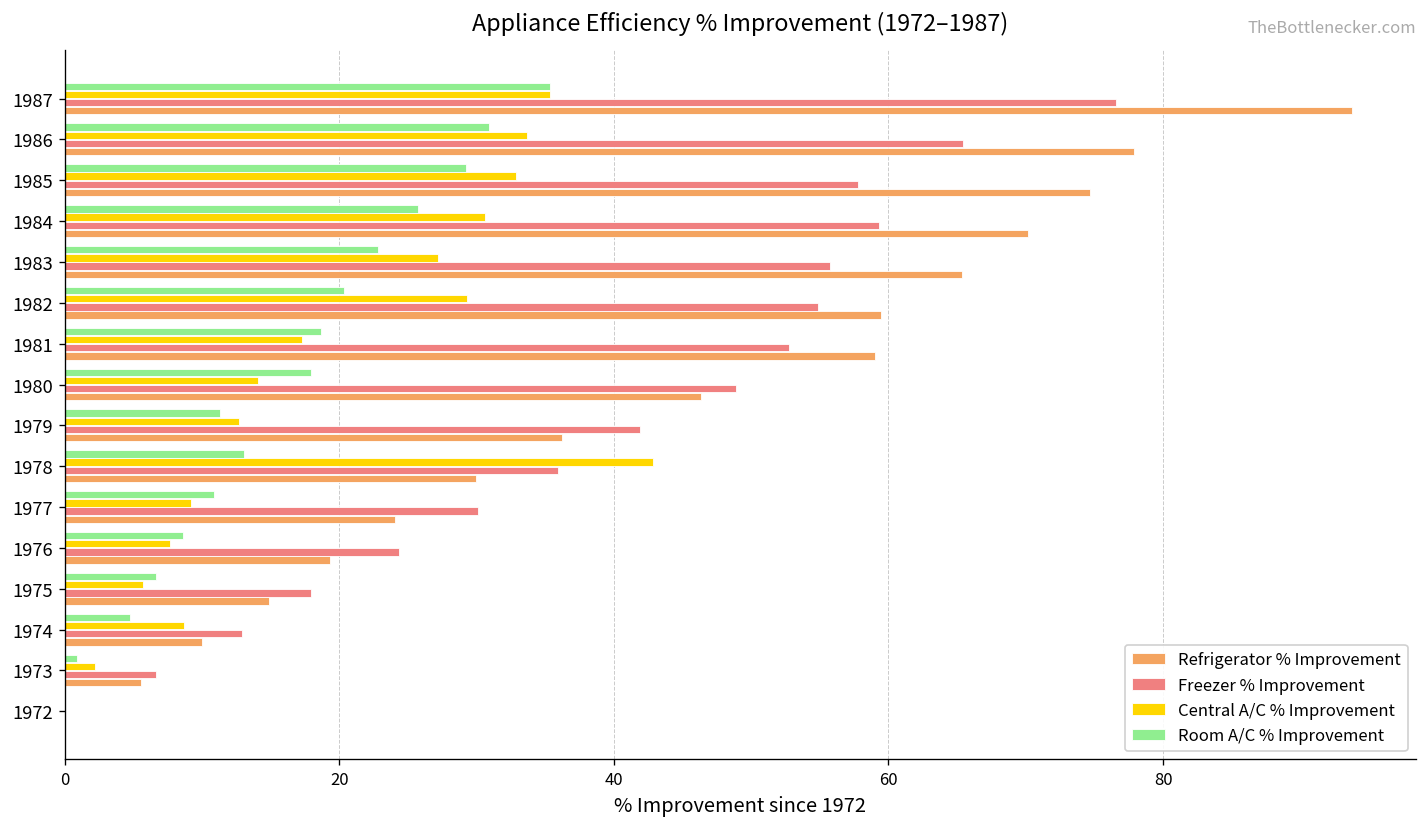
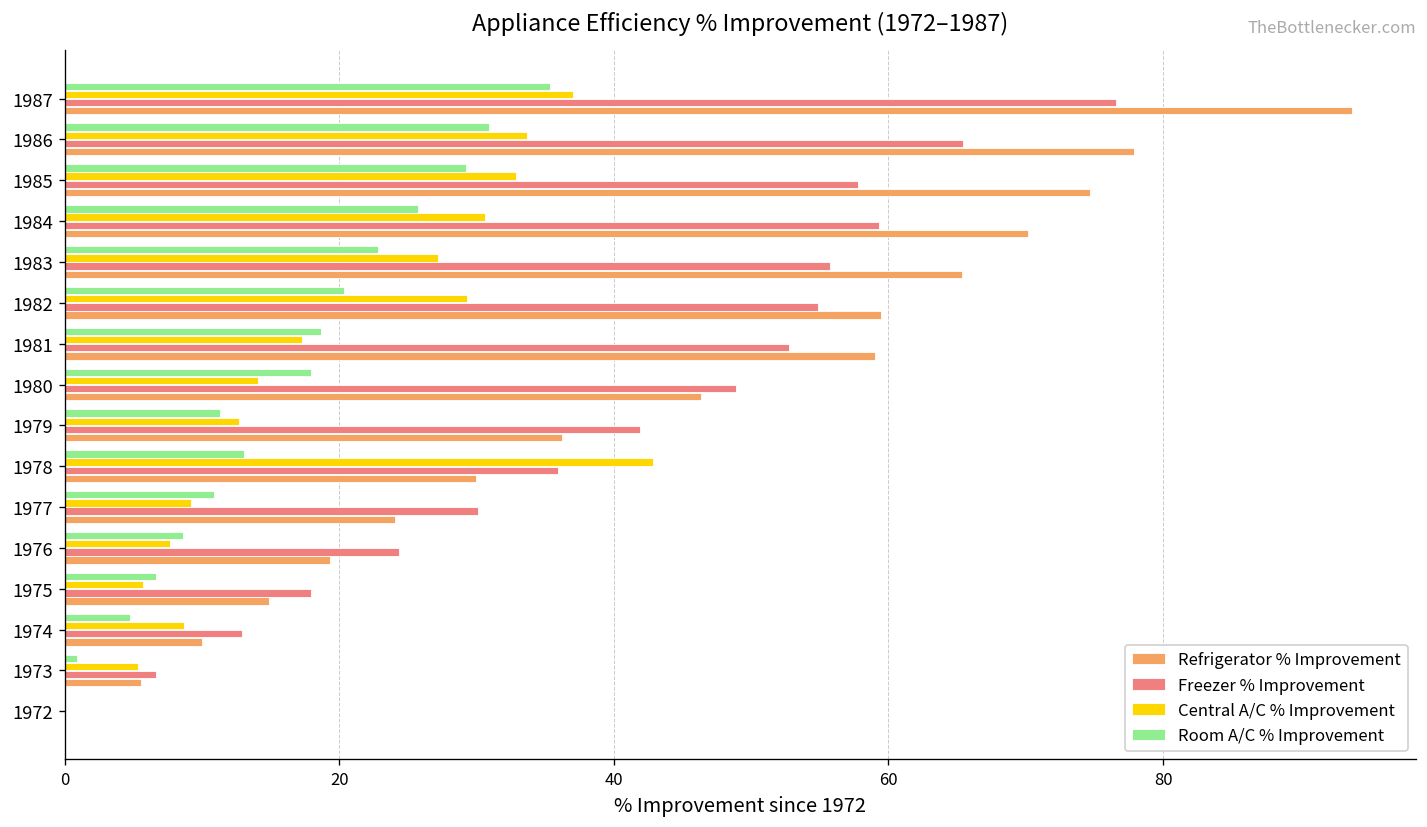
Central A/C % Improvement, 1987: 35.4 -> 37.0
Central A/C % Improvement, 1973: 2.2 -> 5.4
